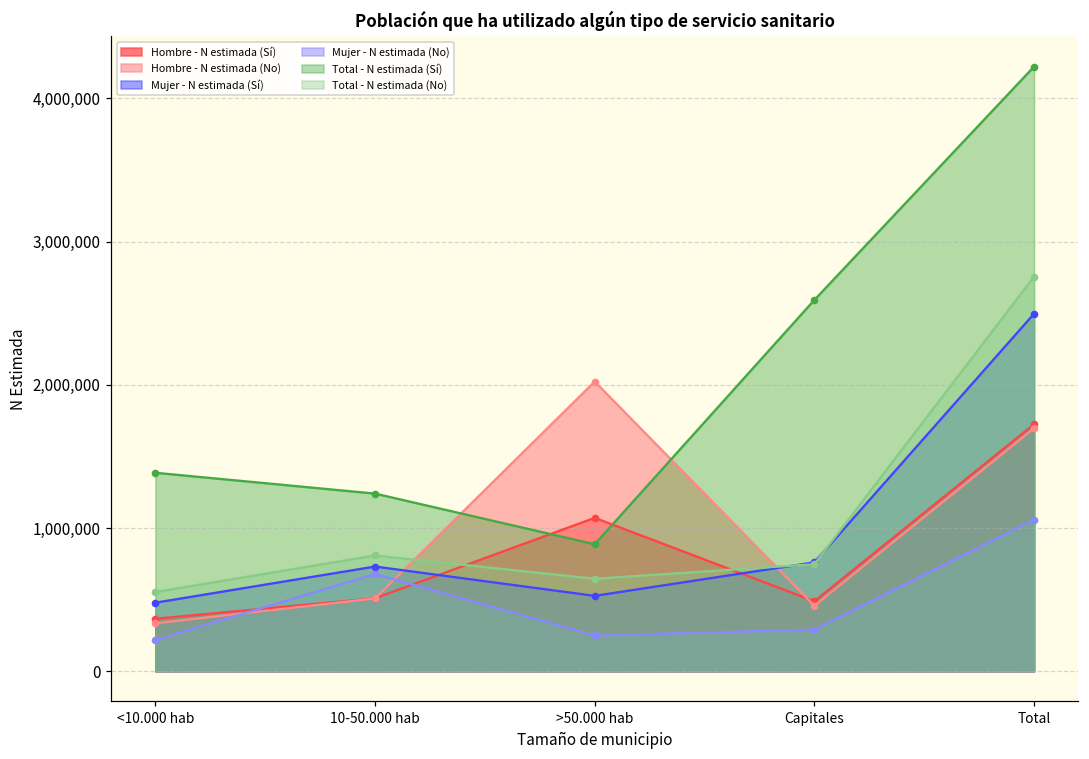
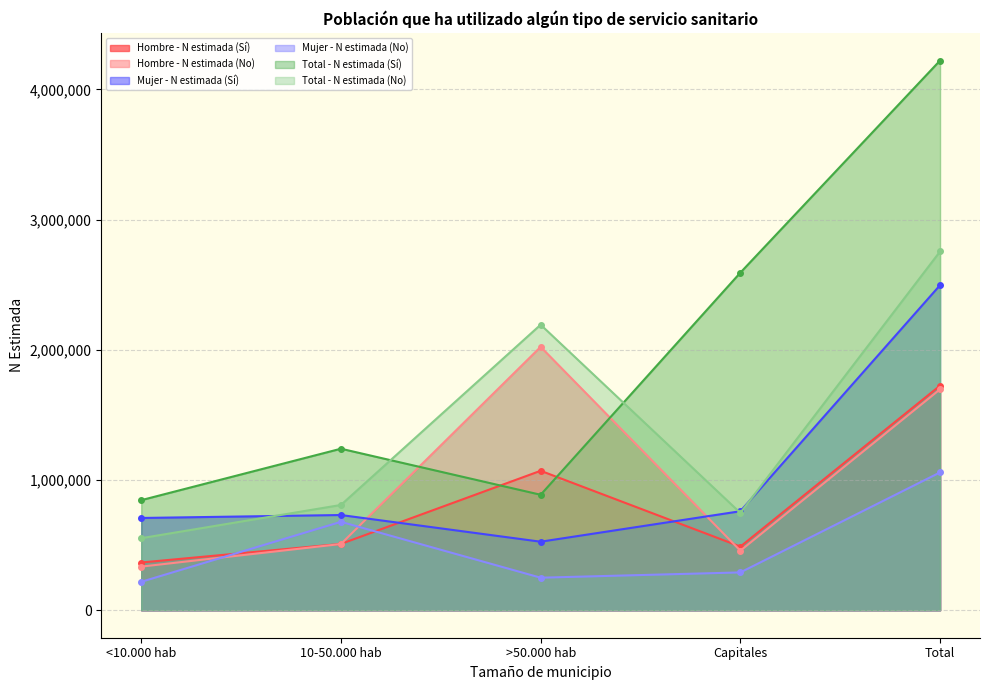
Mujer - N estimada (Sí), <10.000 hab: 480,000 -> 710,000
Total - N estimada (Sí), <10.000 hab: 1,390,000 -> 850,000
Total - N estimada (No), >50.000 hab: 650,000 -> 2,190,000
